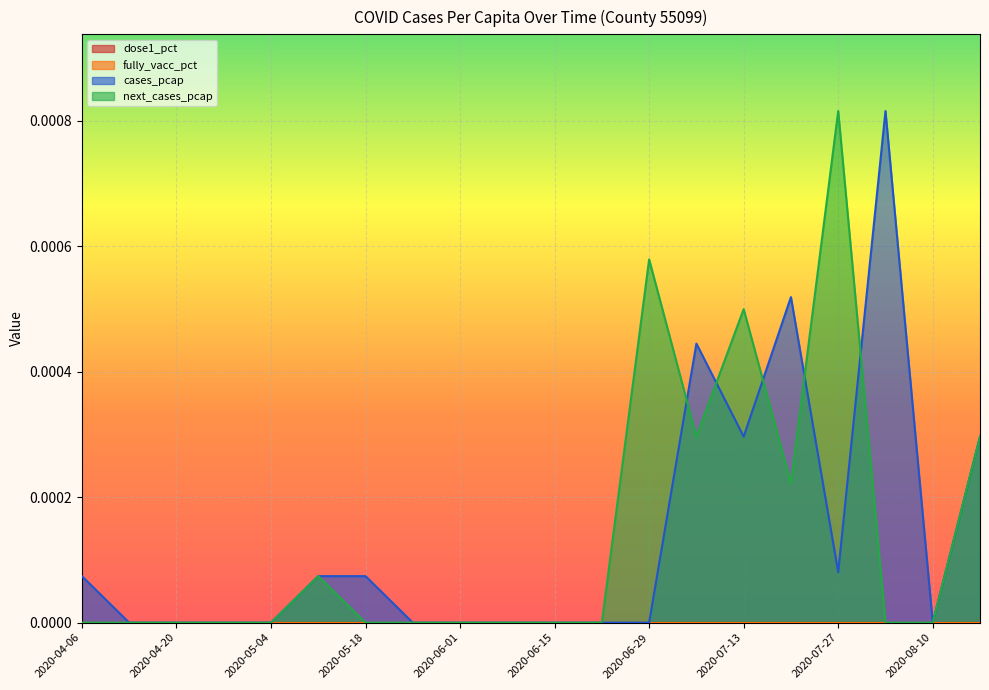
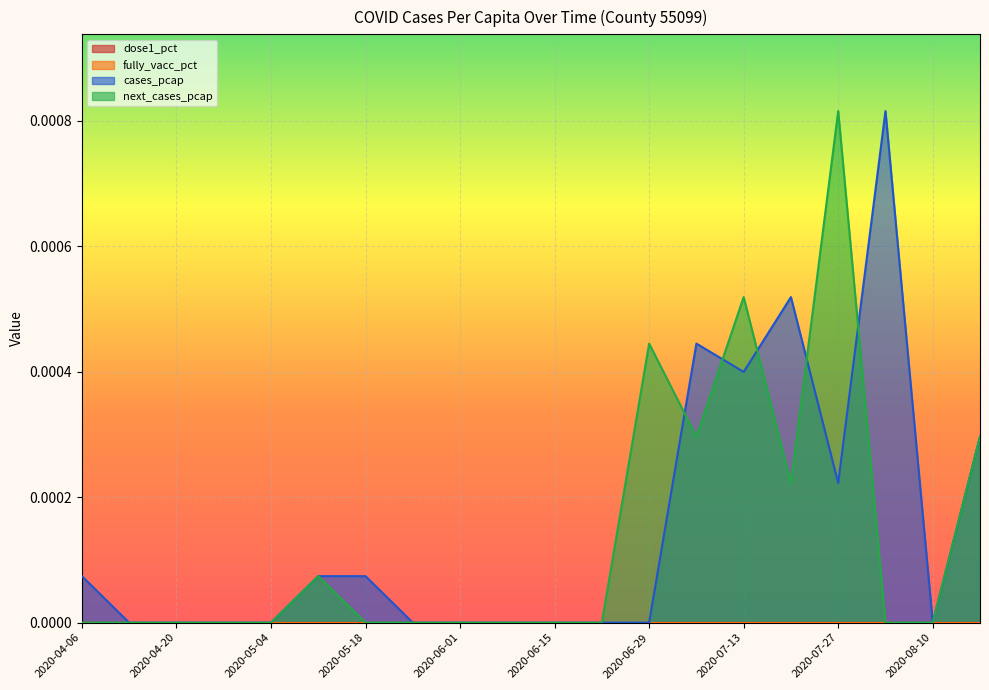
next_cases_pcap, 2020-06-29: 0.00058 -> 0.00044
cases_pcap, 2020-07-13: 0.00030 -> 0.00040
next_cases_pcap, 2020-07-13: 0.00050 -> 0.00052
cases_pcap, 2020-07-27: 0.00008 -> 0.00022
